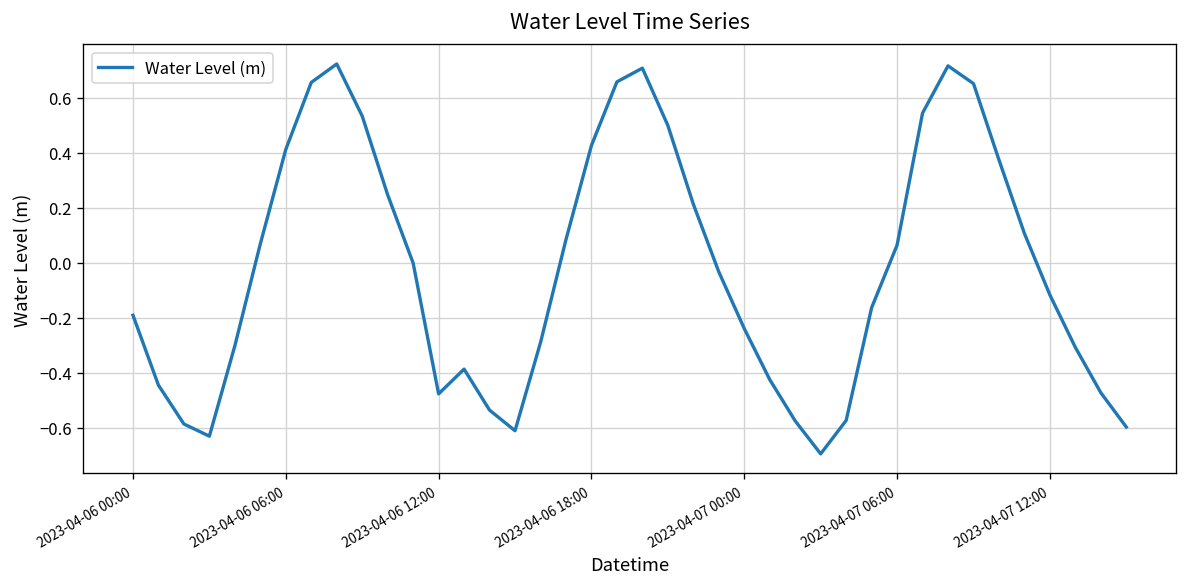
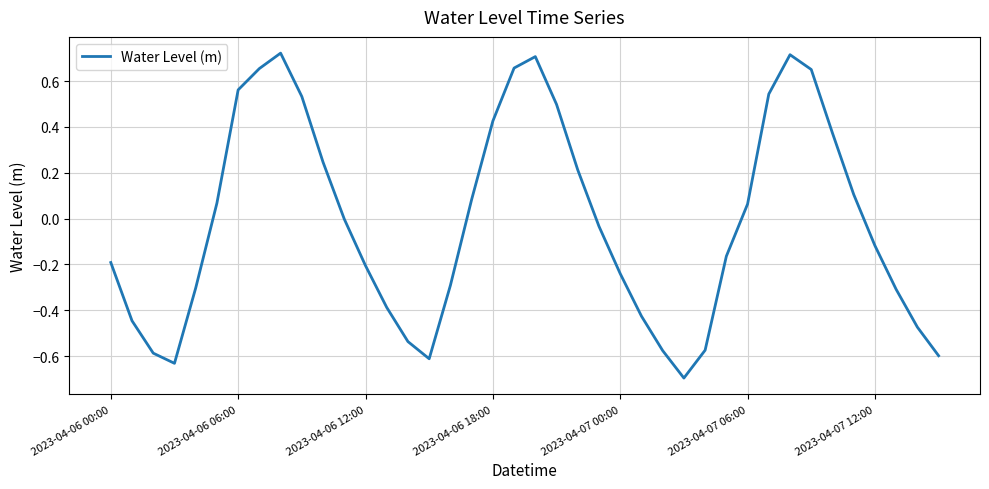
2023-04-06 06:00: 0.41 -> 0.56
2023-04-06 12:00: -0.48 -> -0.21
